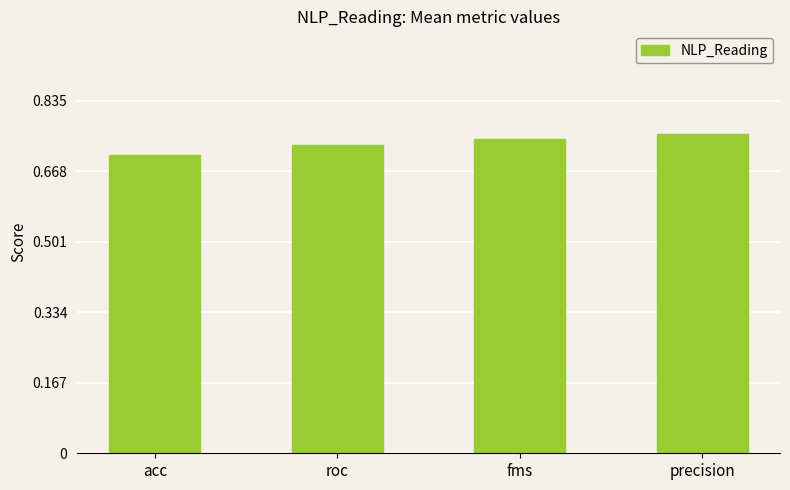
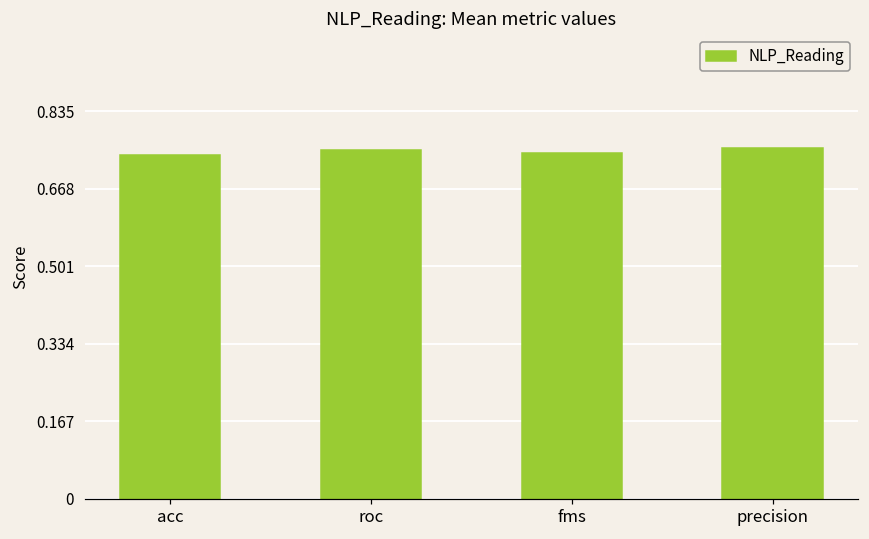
acc: 0.71 -> 0.74
roc: 0.73 -> 0.75
